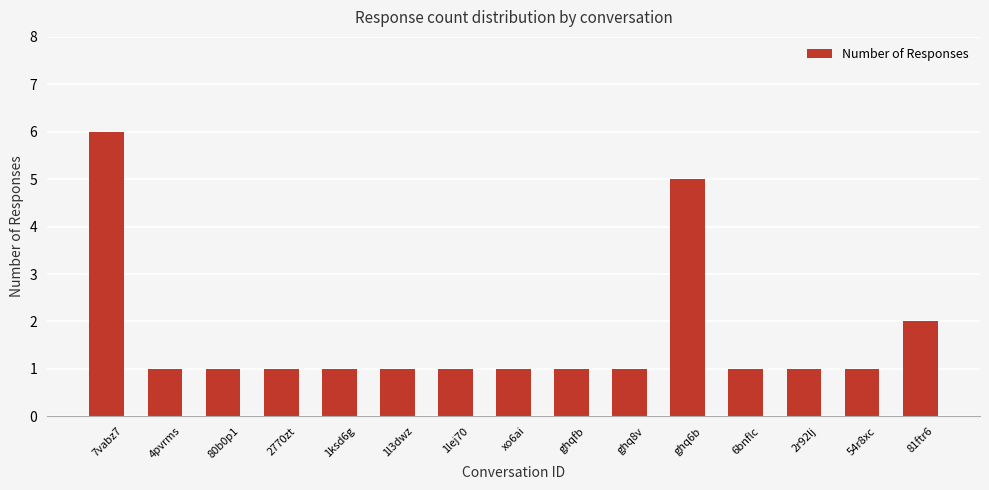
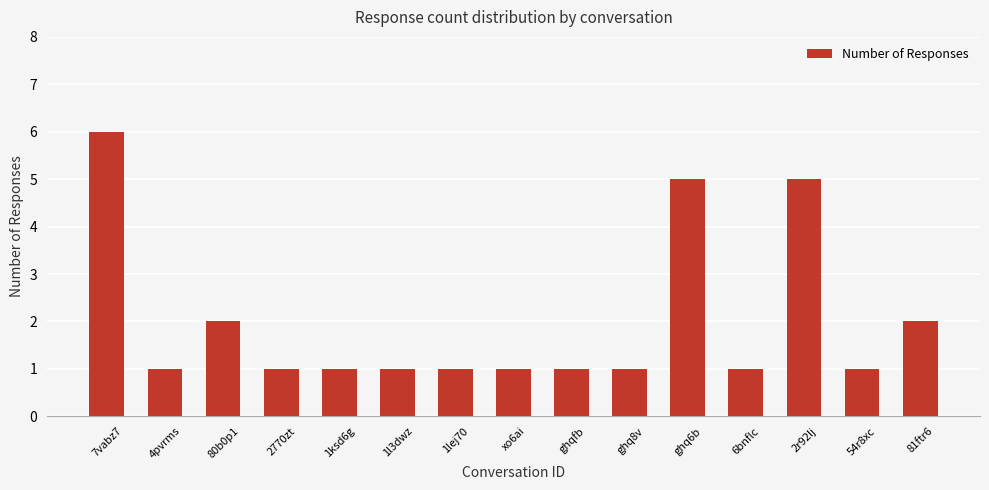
80b0p1: 1 -> 2
2r92lj: 1 -> 5
